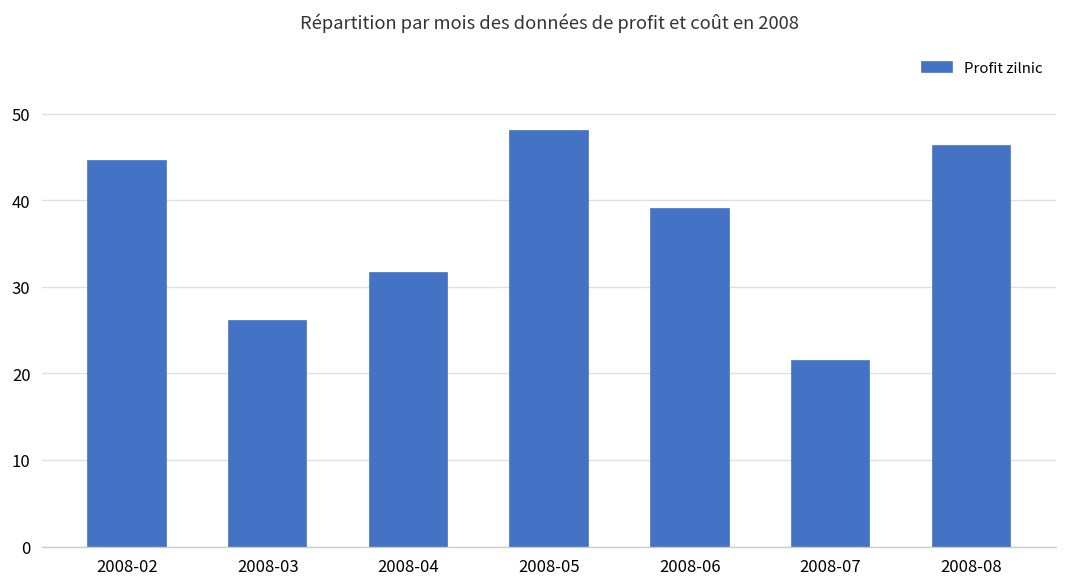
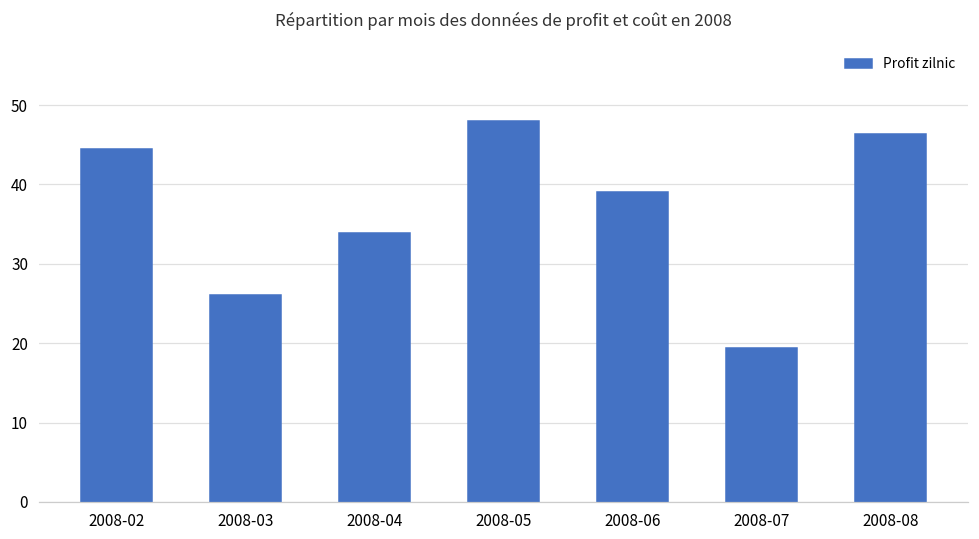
2008-04: 32 -> 34
2008-07: 21 -> 19
